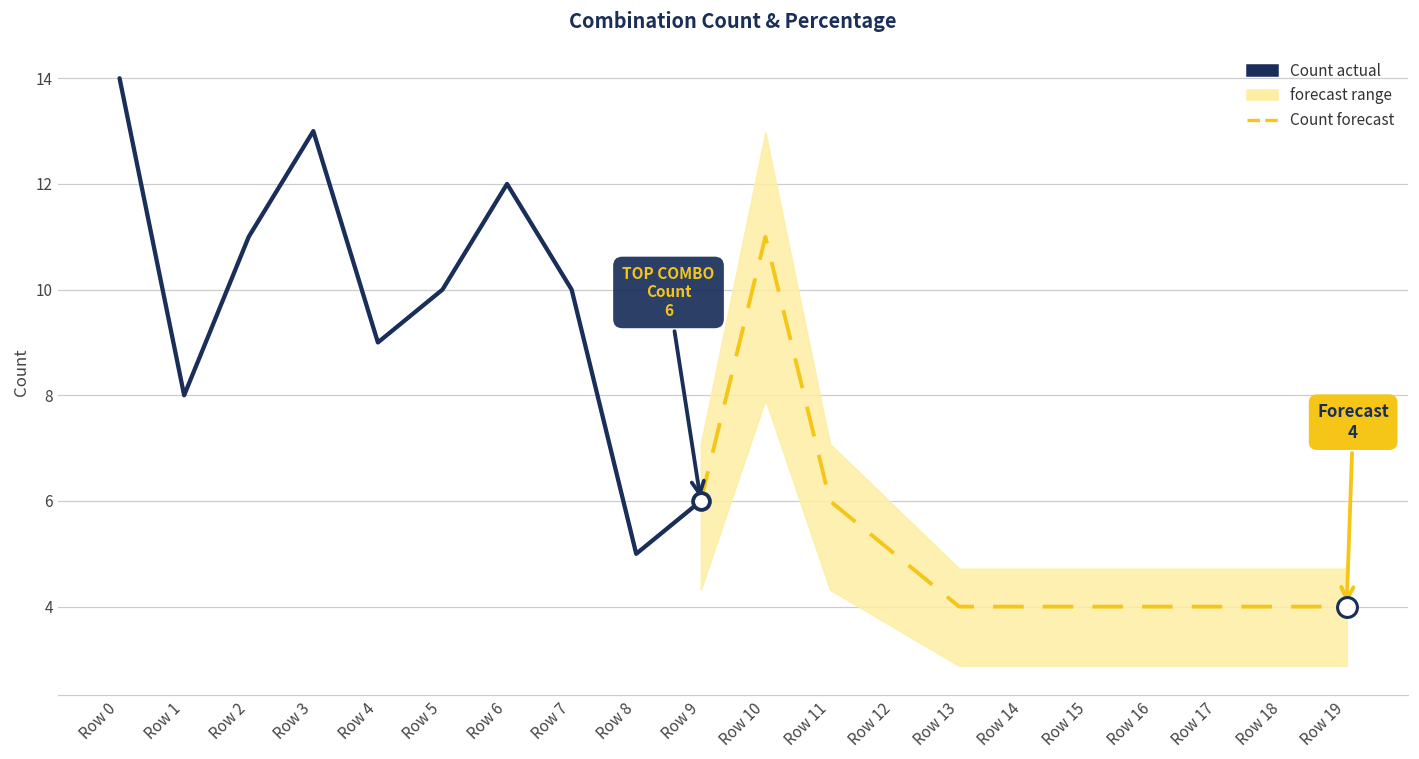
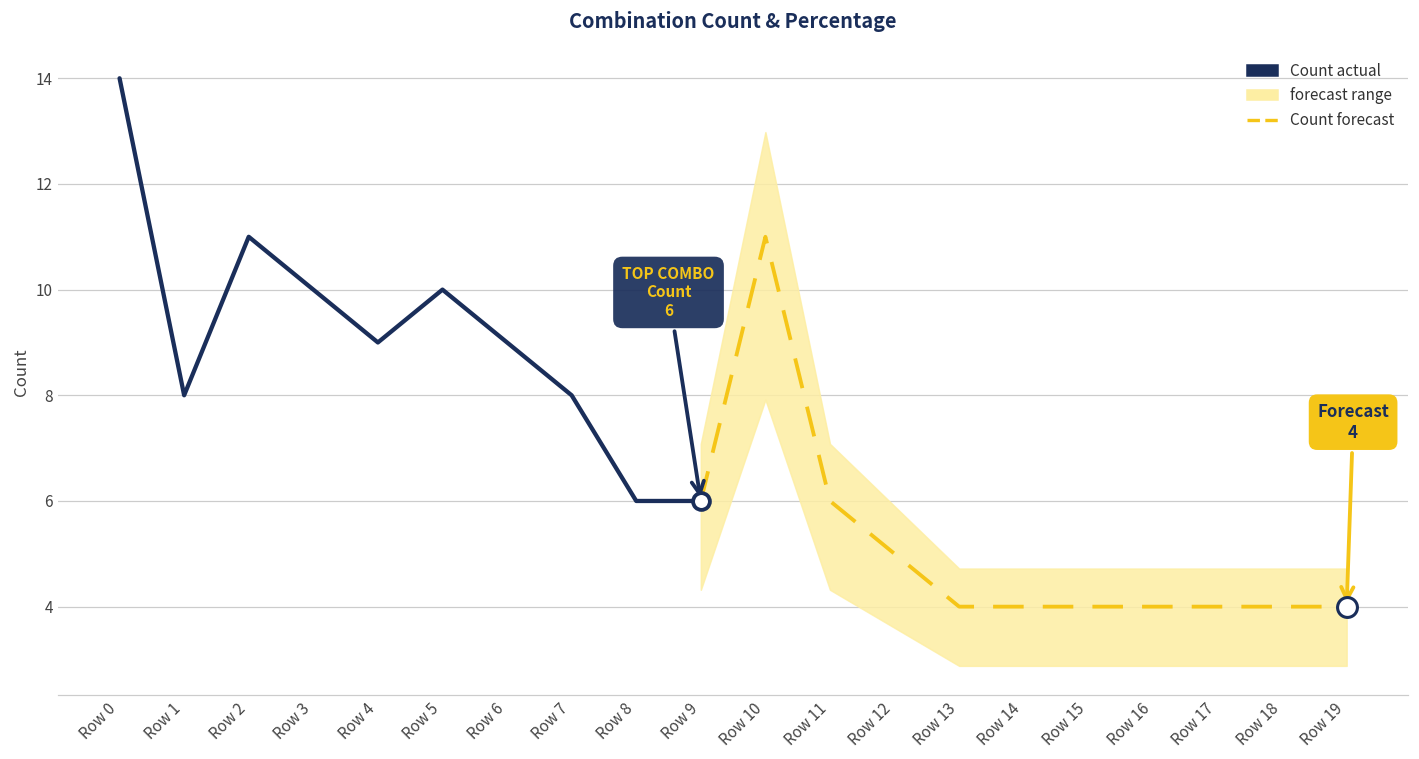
Count actual, Row 3: 13 -> 10
Count actual, Row 6: 12 -> 9
Count actual, Row 7: 10 -> 8
Count actual, Row 8: 5 -> 6
